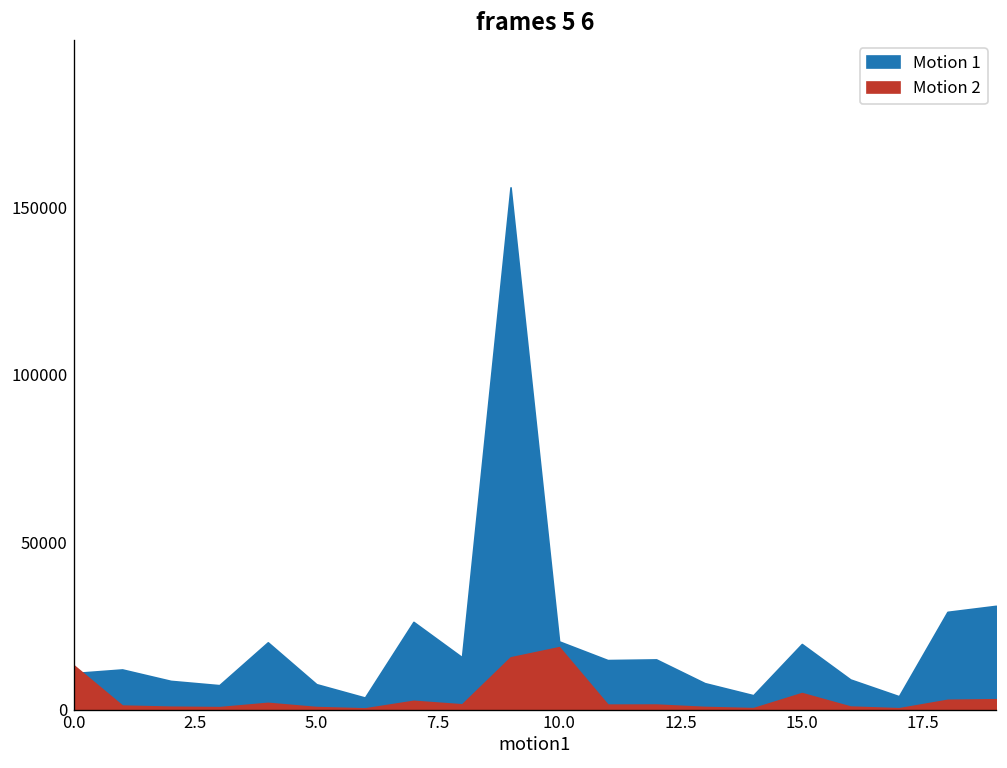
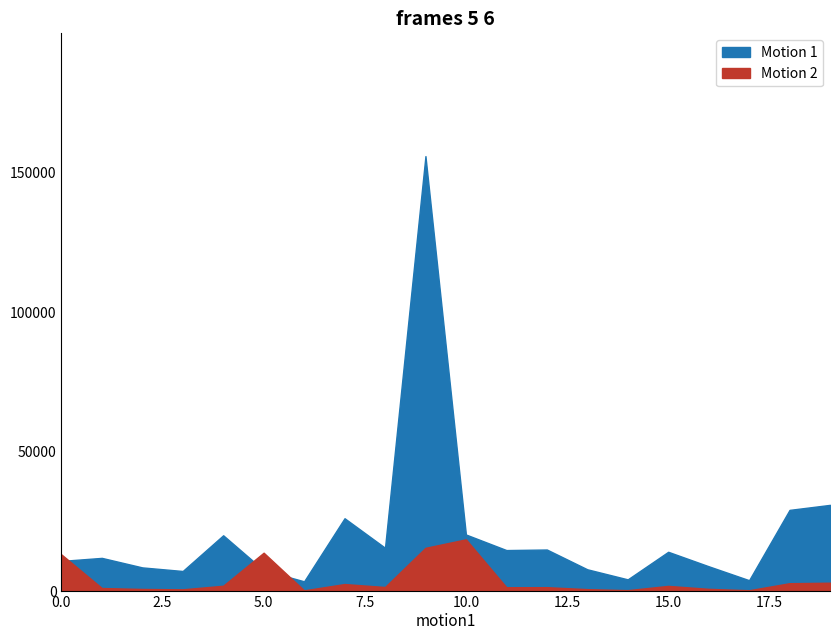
Motion 2, 5.0: 1000 -> 14000
Motion 1, 15.0: 20000 -> 14000
Motion 2, 15.0: 5000 -> 2000
